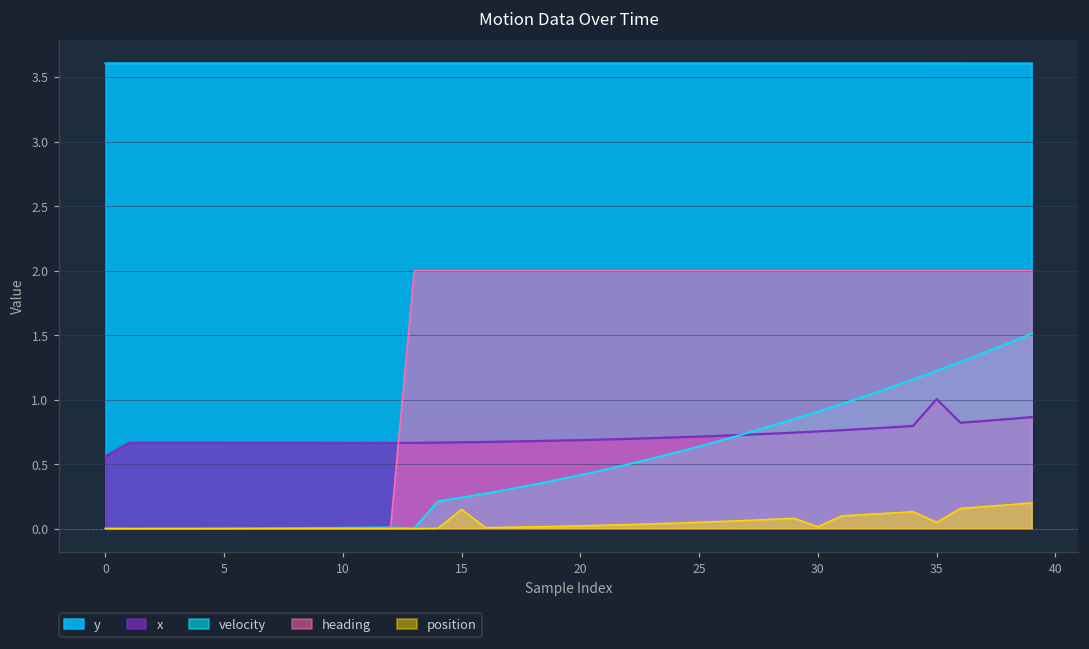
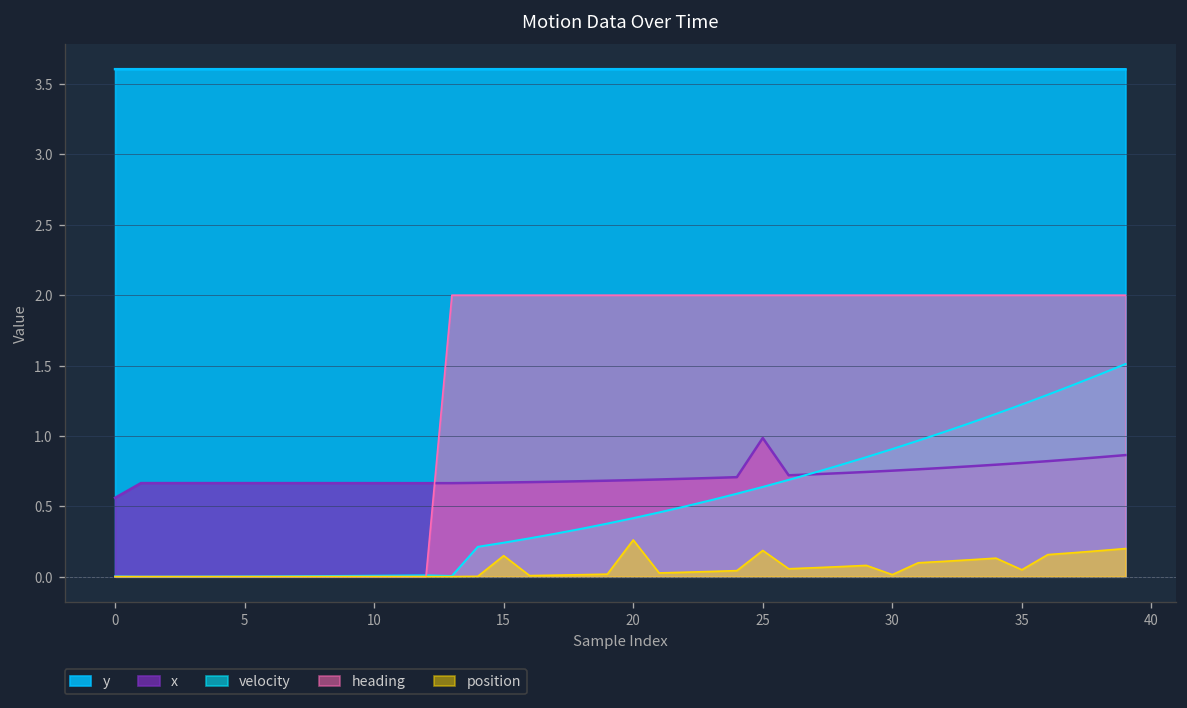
position, 20: 0.02 -> 0.26
x, 25: 0.71 -> 0.99
position, 25: 0.05 -> 0.19
x, 35: 1.00 -> 0.81
